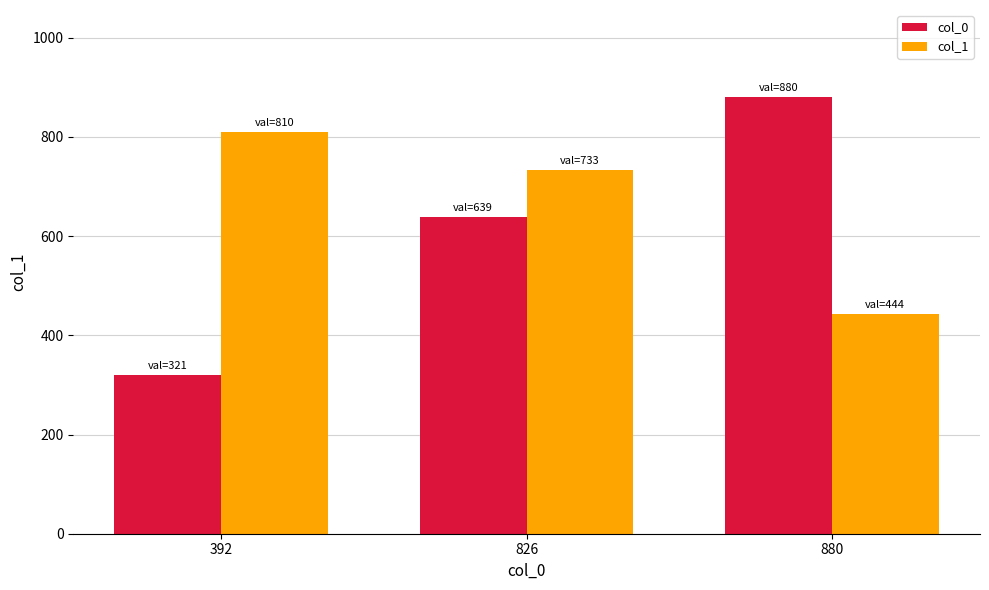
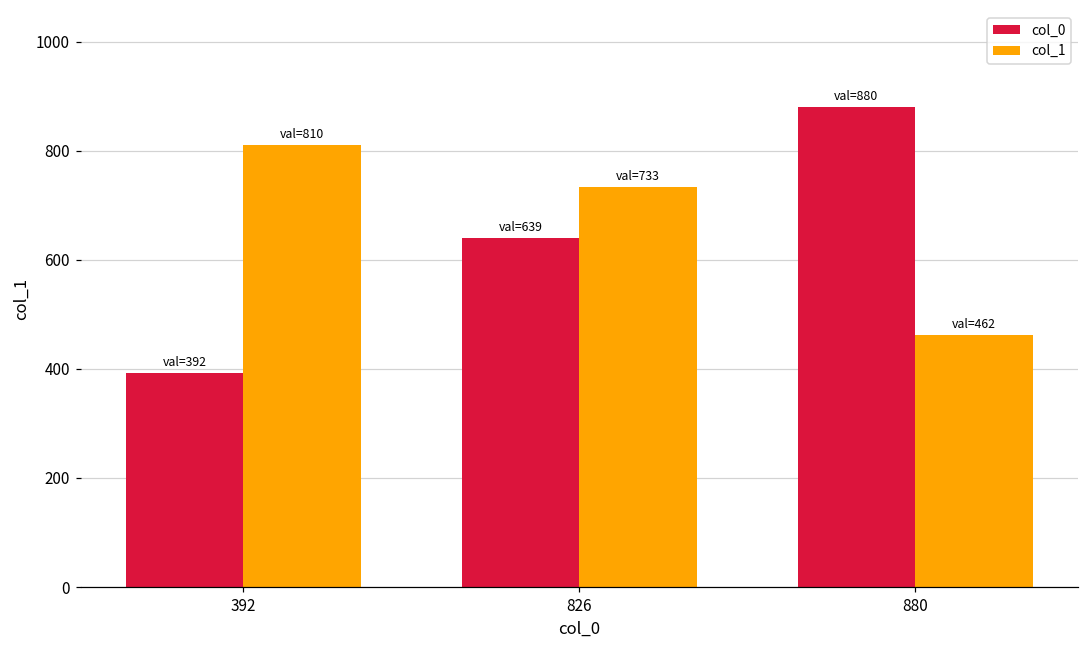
col_0, 392: 321 -> 392
col_1, 880: 444 -> 462
